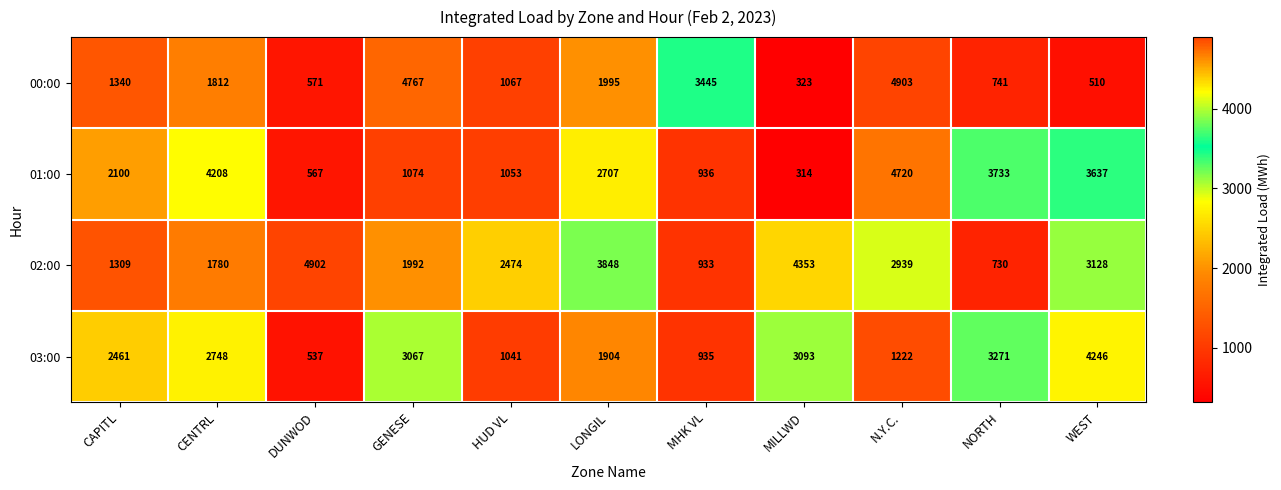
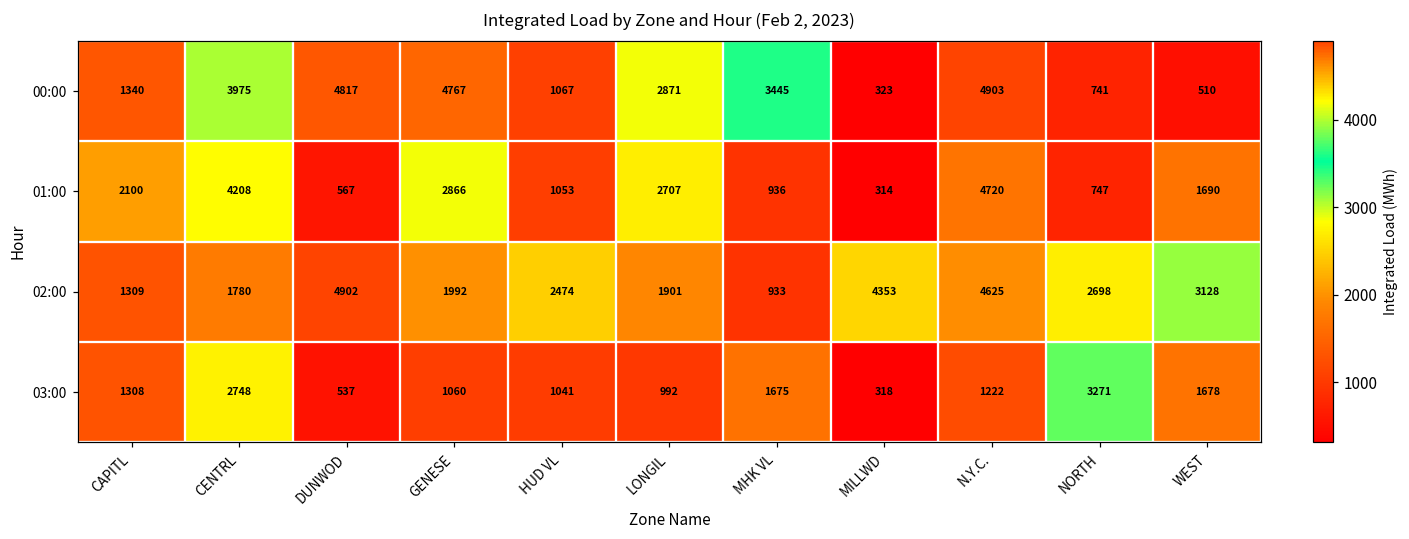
00:00, CENTRL: 1812 -> 3975
00:00, DUNWOD: 571 -> 4817
00:00, LONGIL: 1995 -> 2871
01:00, GENESE: 1074 -> 2866
01:00, NORTH: 3733 -> 747
01:00, WEST: 3637 -> 1690
02:00, LONGIL: 3848 -> 1901
02:00, N.Y.C.: 2939 -> 4625
02:00, NORTH: 730 -> 2698
03:00, CAPITL: 2461 -> 1308
03:00, GENESE: 3067 -> 1060
03:00, LONGIL: 1904 -> 992
03:00, MHK VL: 935 -> 1675
03:00, MILLWD: 3093 -> 318
03:00, WEST: 4246 -> 1678
